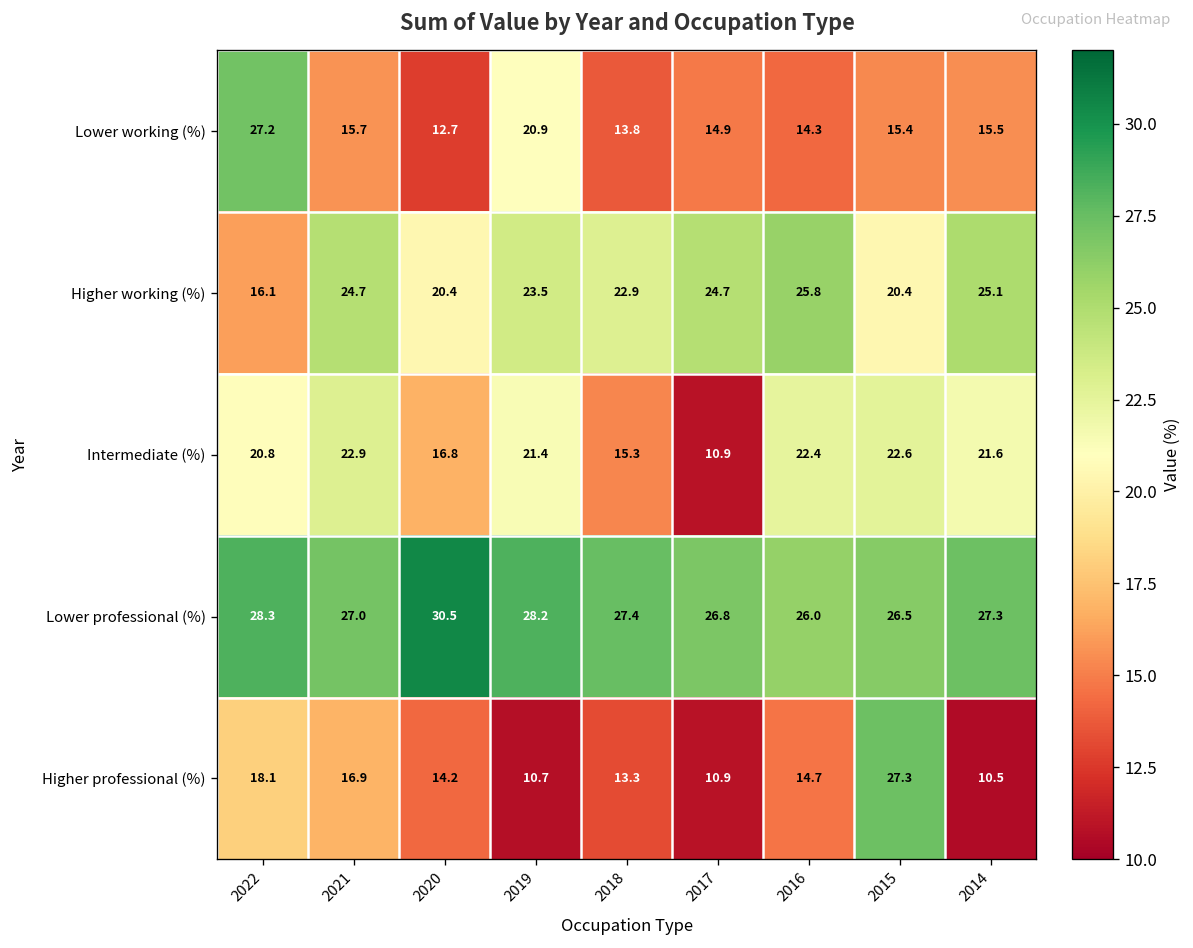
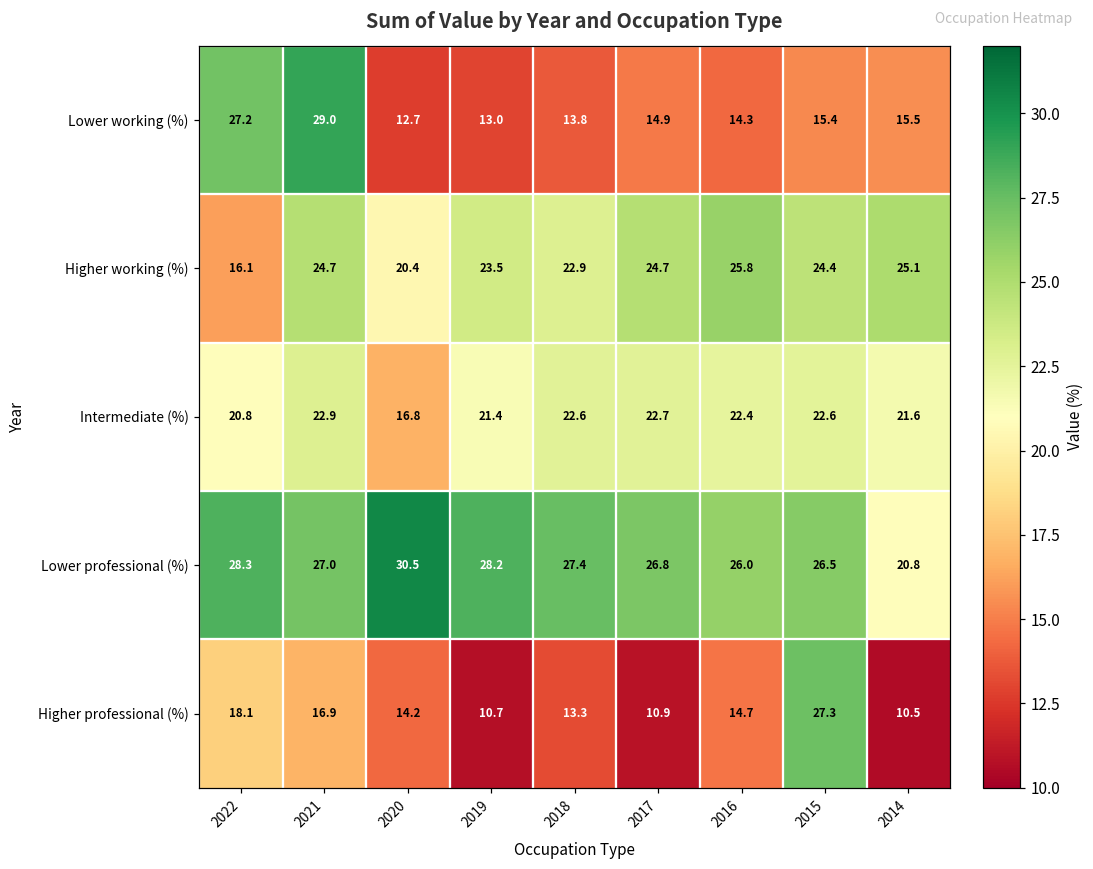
Lower working (%), 2021: 15.7 -> 29.0
Lower working (%), 2019: 20.9 -> 13.0
Higher working (%), 2015: 20.4 -> 24.4
Intermediate (%), 2018: 15.3 -> 22.6
Intermediate (%), 2017: 10.9 -> 22.7
Lower professional (%), 2014: 27.3 -> 20.8
